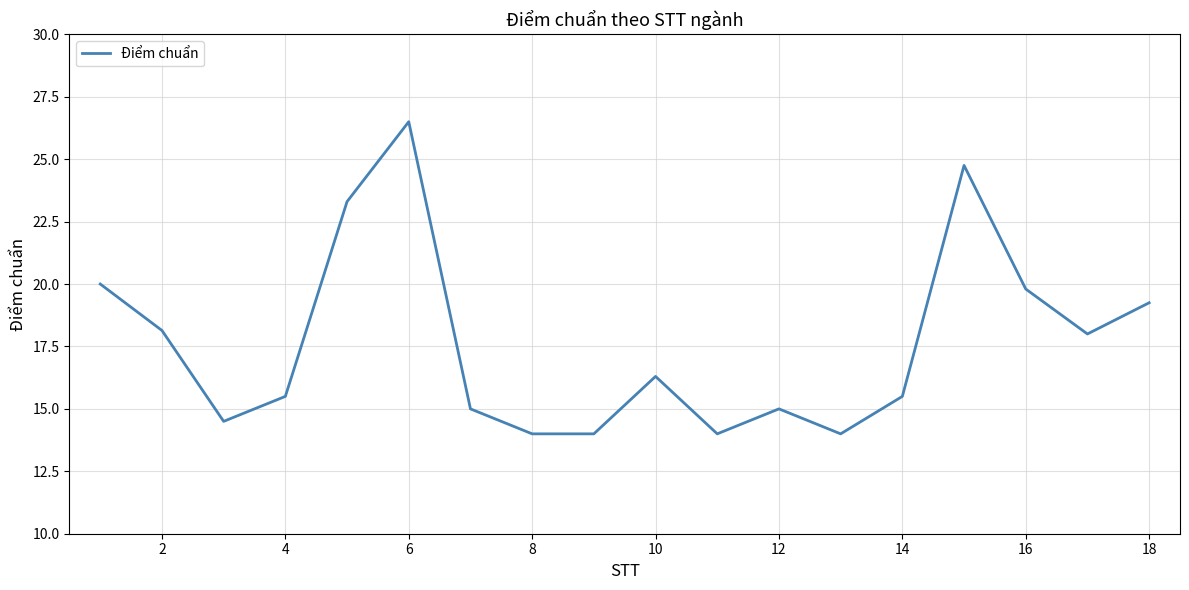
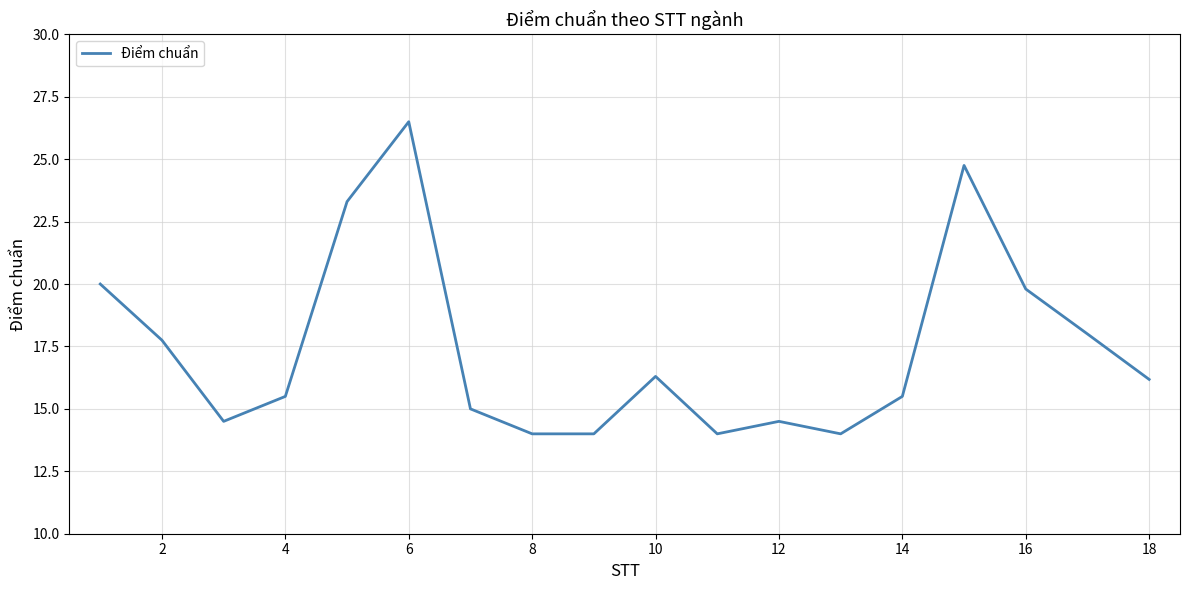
2: 18.1 -> 17.8
12: 15.0 -> 14.5
18: 19.3 -> 16.2
